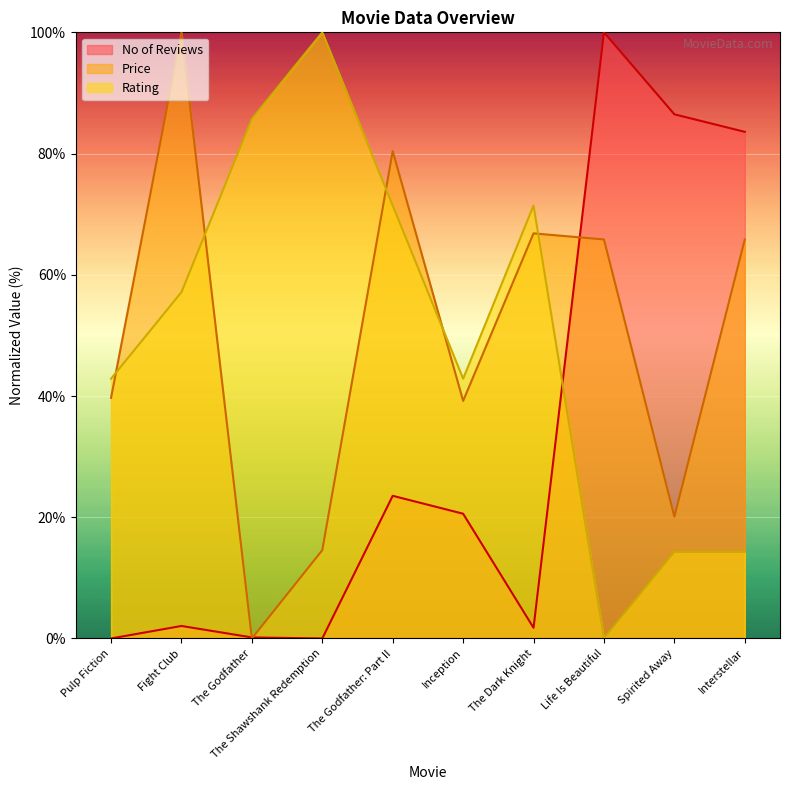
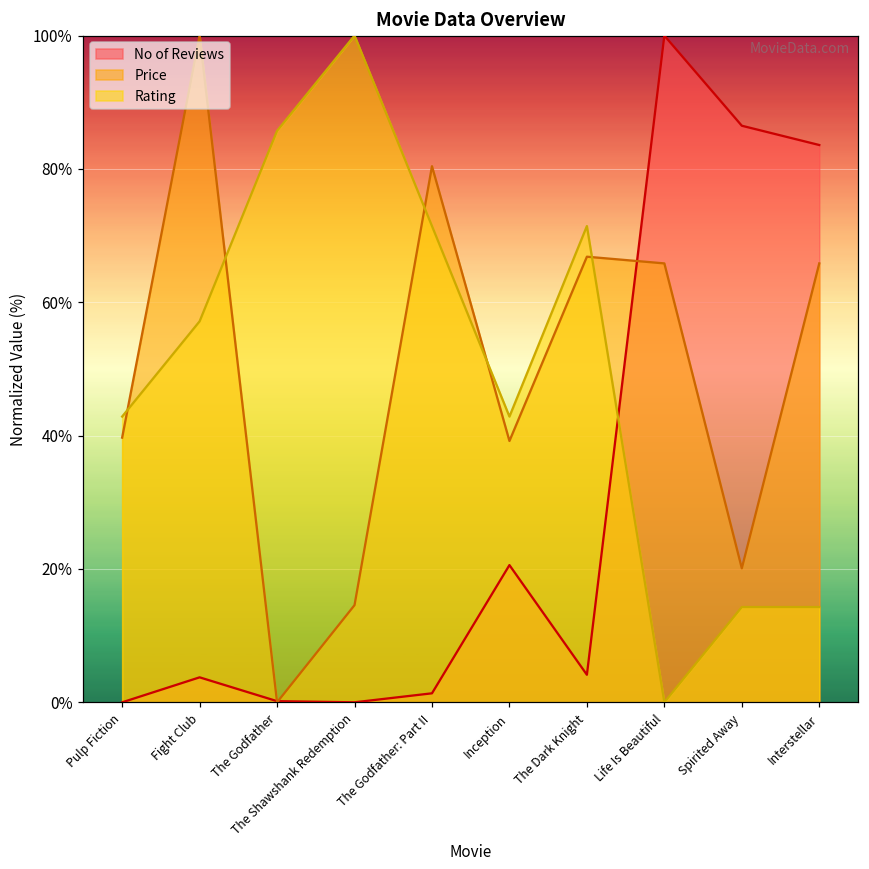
No of Reviews, Fight Club: 2% -> 4%
No of Reviews, The Godfather: Part II: 24% -> 1%
No of Reviews, The Dark Knight: 2% -> 4%
